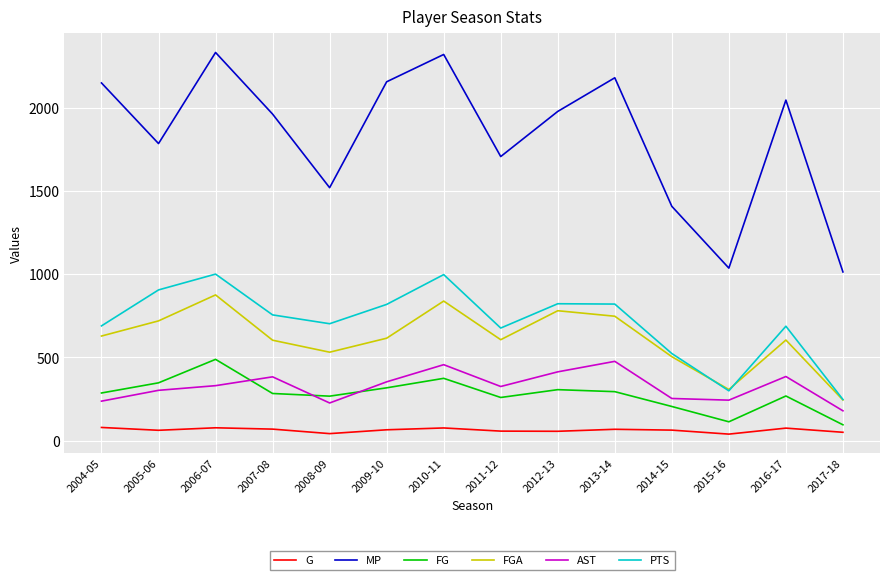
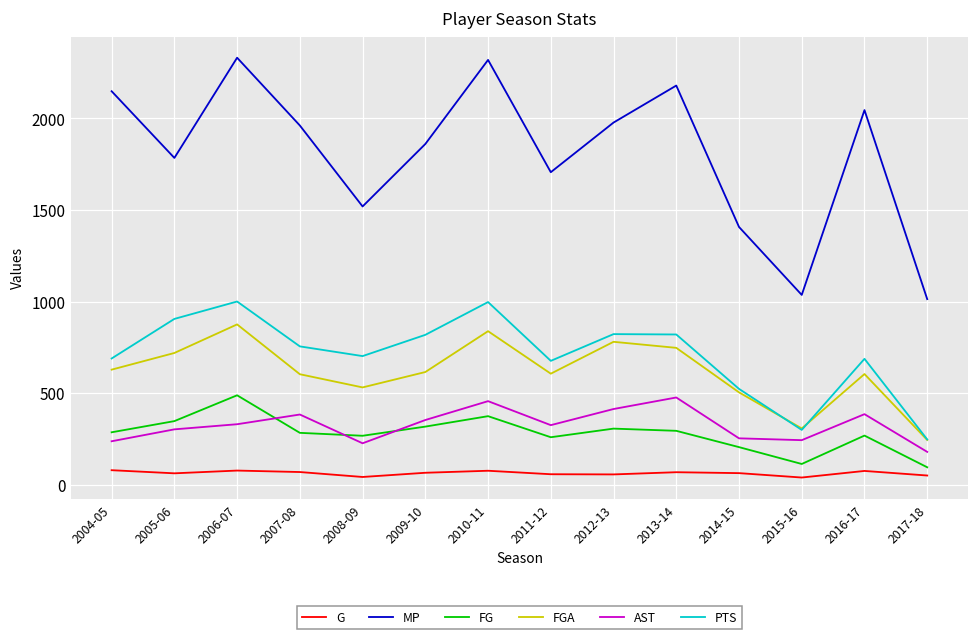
MP, 2009-10: 2160 -> 1860
